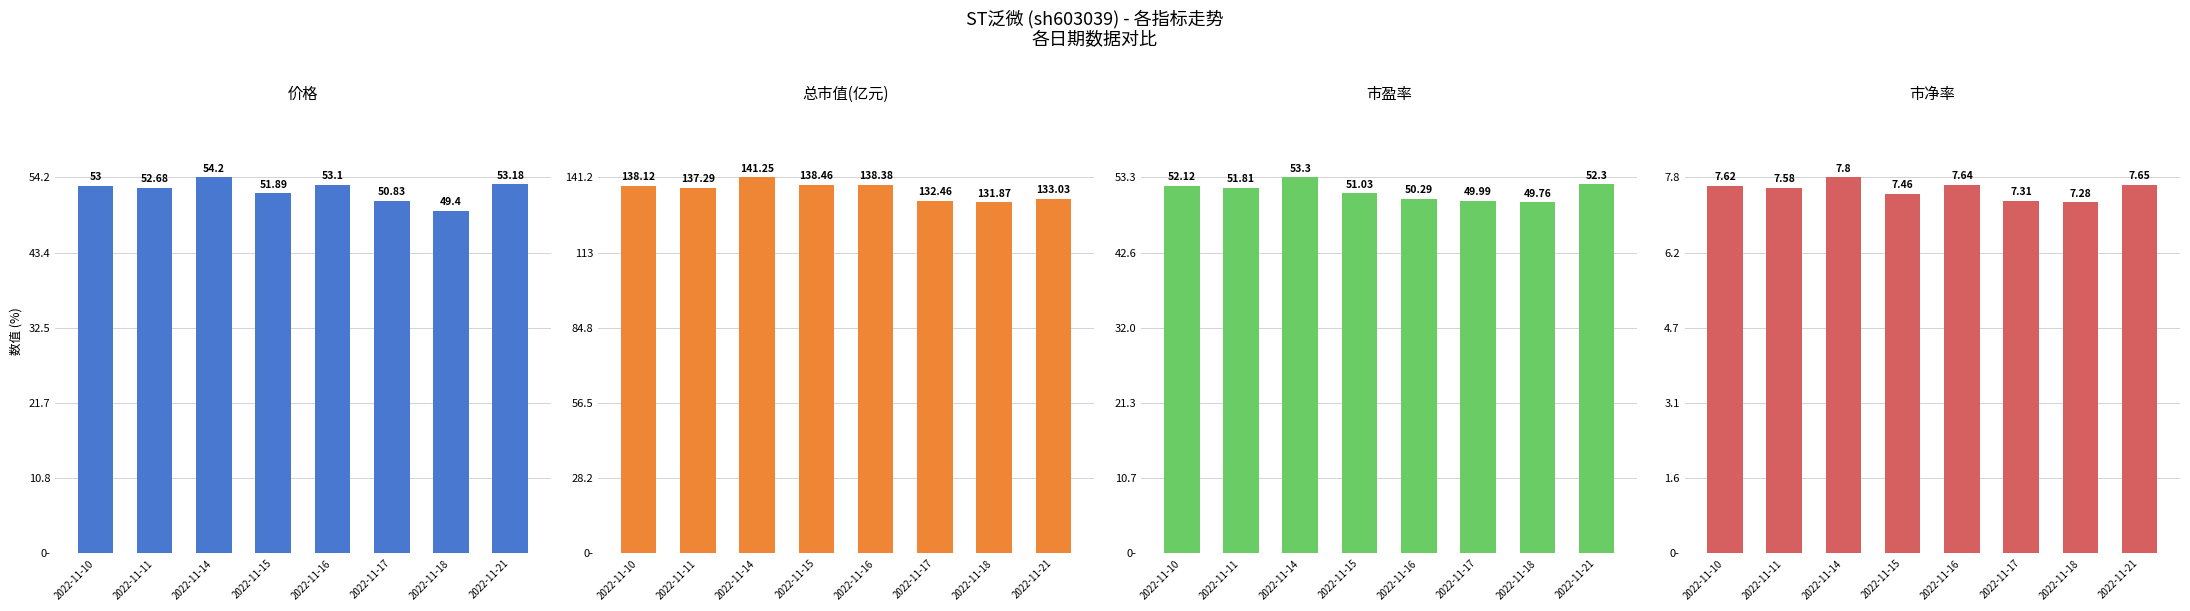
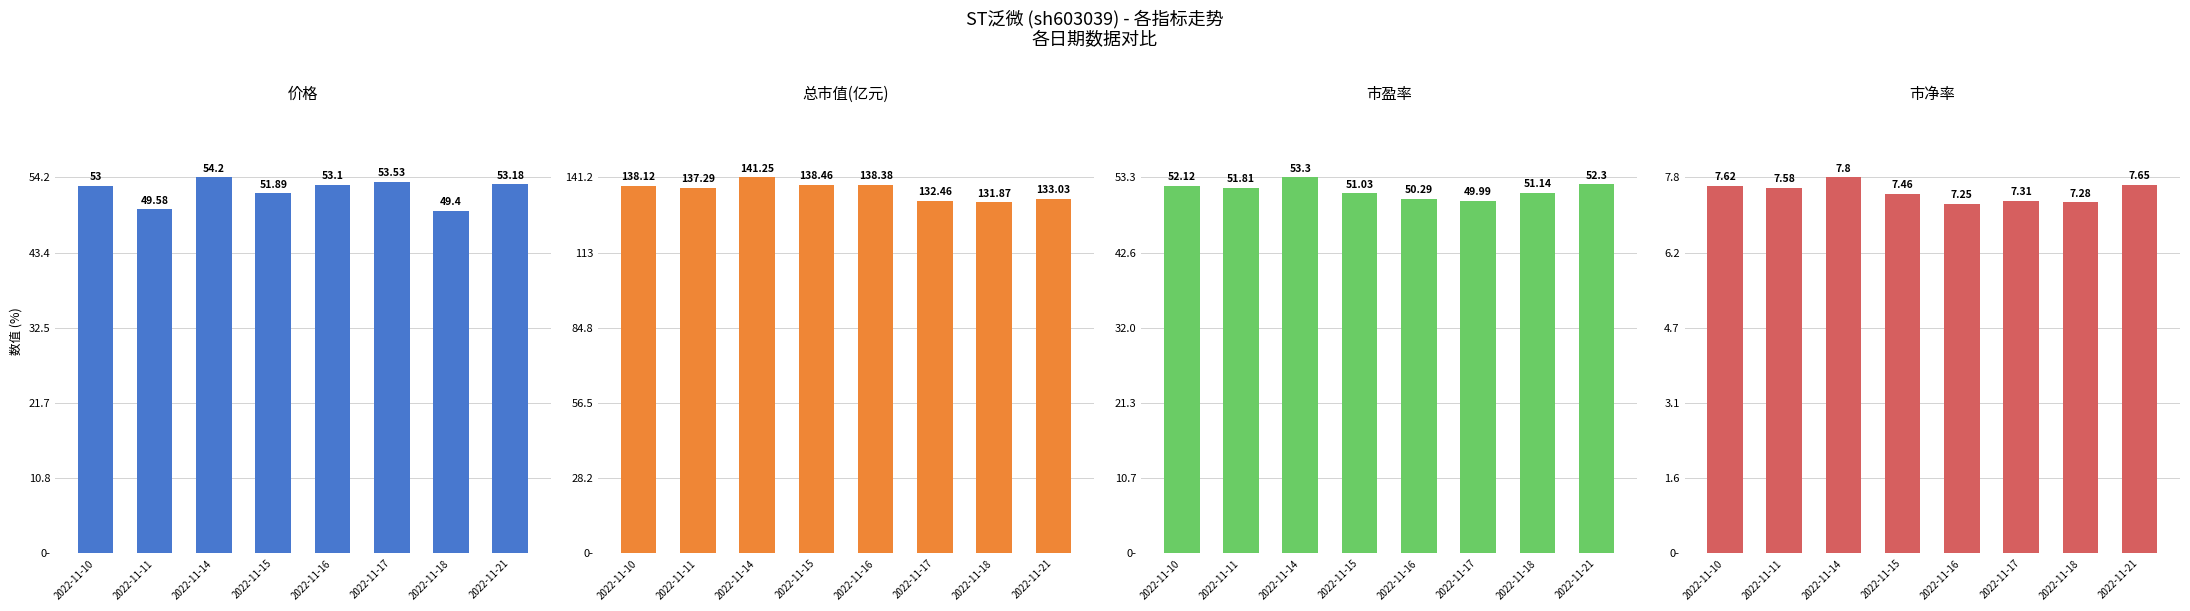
价格, 2022-11-11: 52.68 -> 49.58
价格, 2022-11-17: 50.83 -> 53.53
市盈率, 2022-11-18: 49.76 -> 51.14
市净率, 2022-11-16: 7.64 -> 7.25
